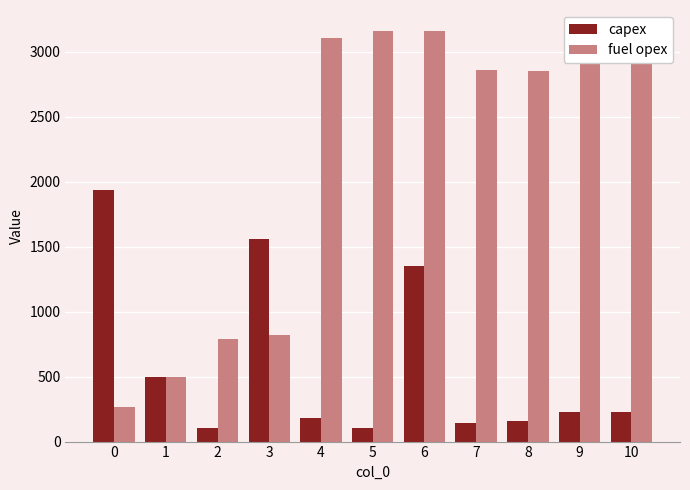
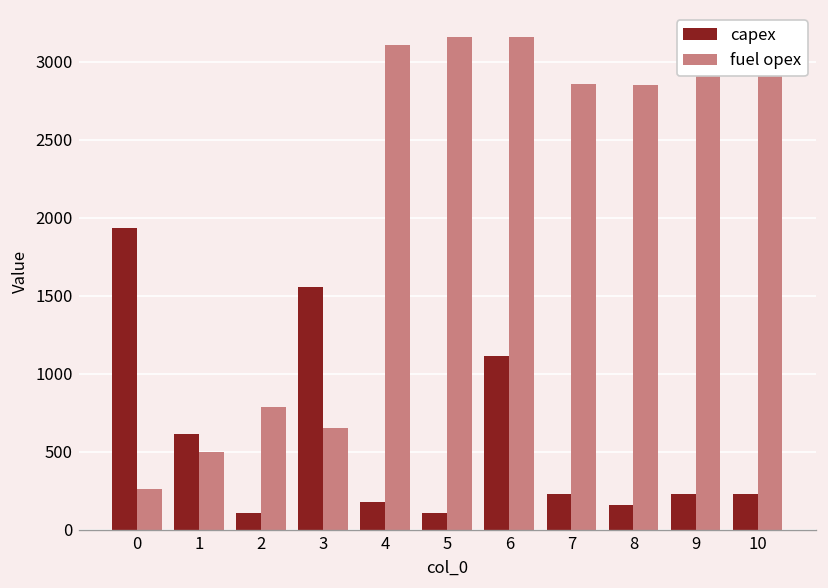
capex, 1: 500 -> 610
fuel opex, 3: 820 -> 660
capex, 6: 1350 -> 1110
capex, 7: 140 -> 230
